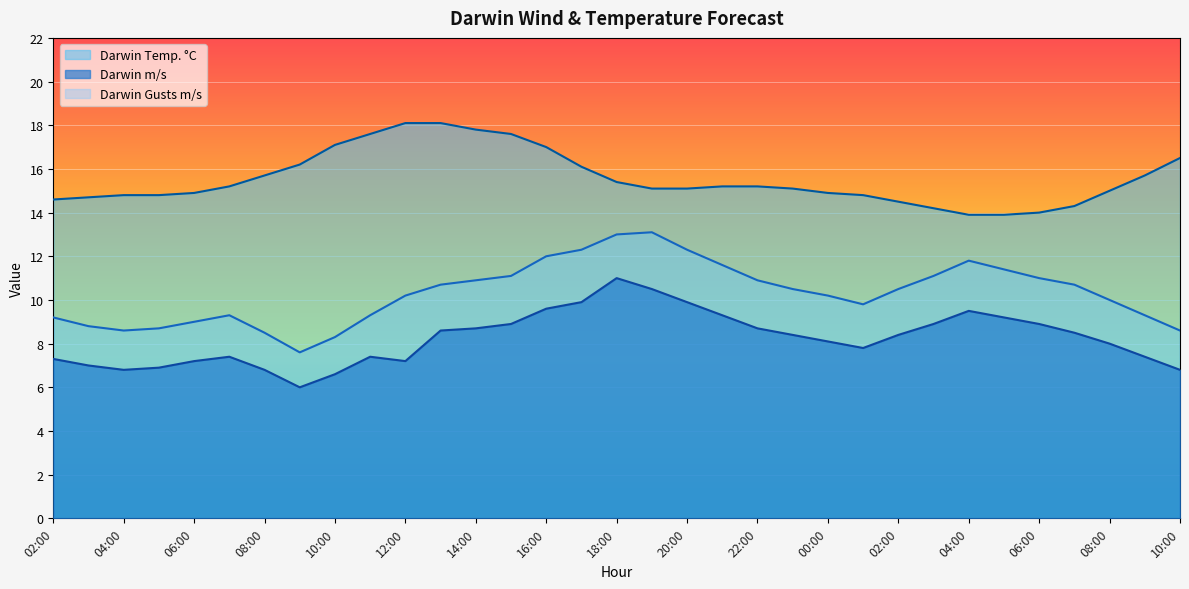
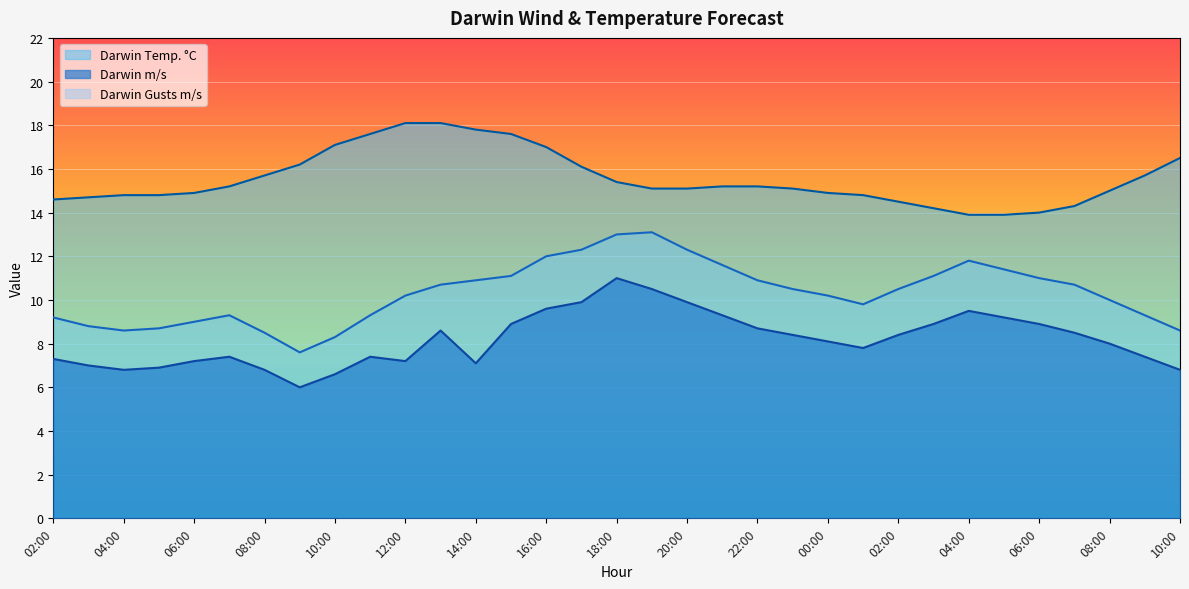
Darwin m/s, 14:00: 8.7 -> 7.1
